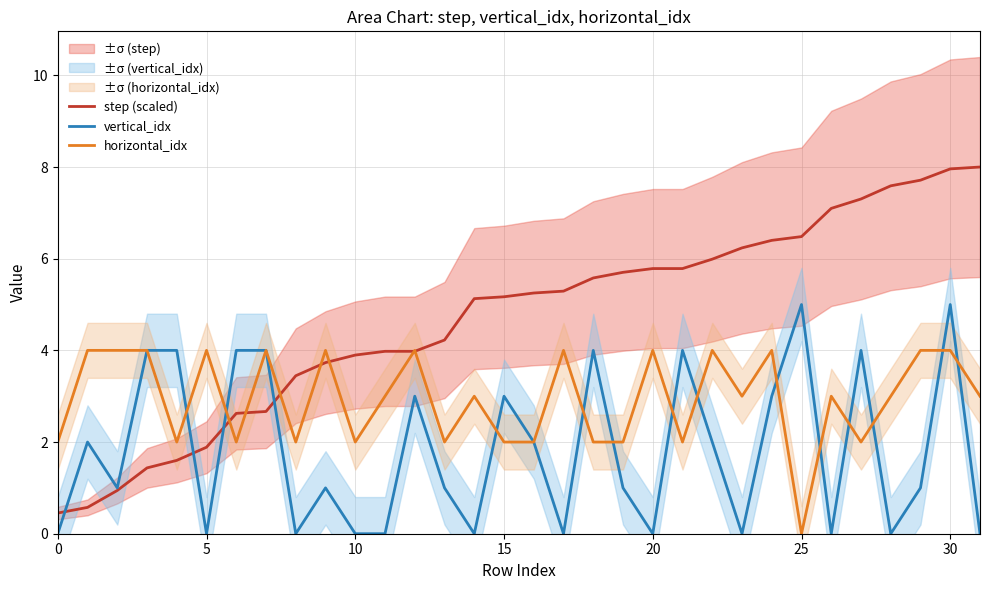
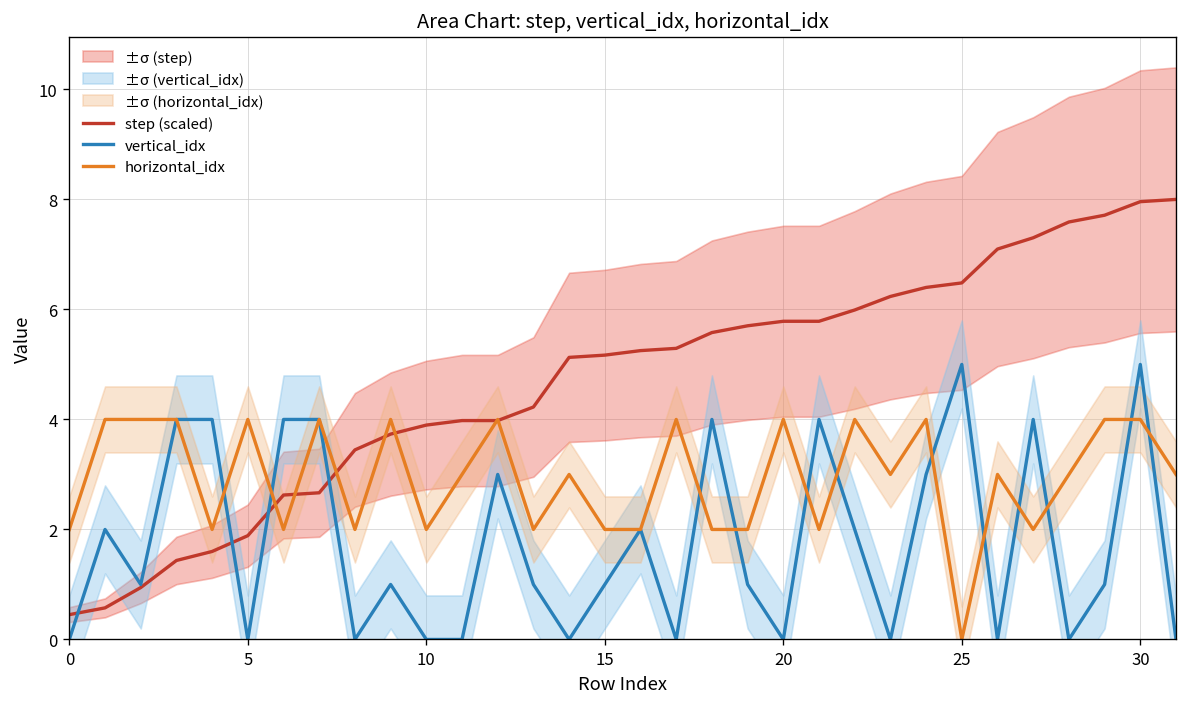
vertical_idx, 15: 3 -> 1
